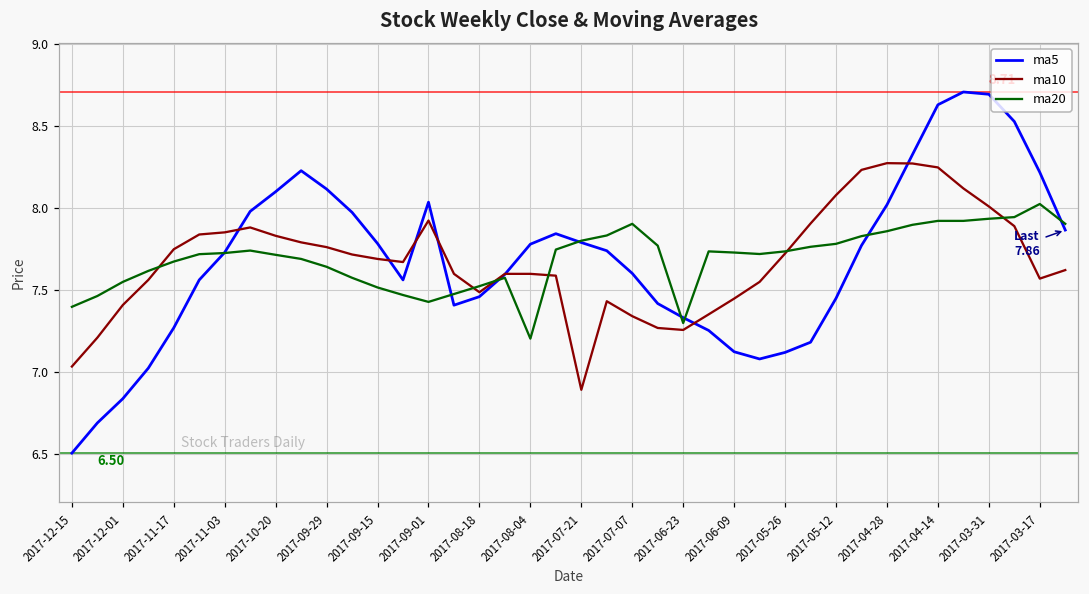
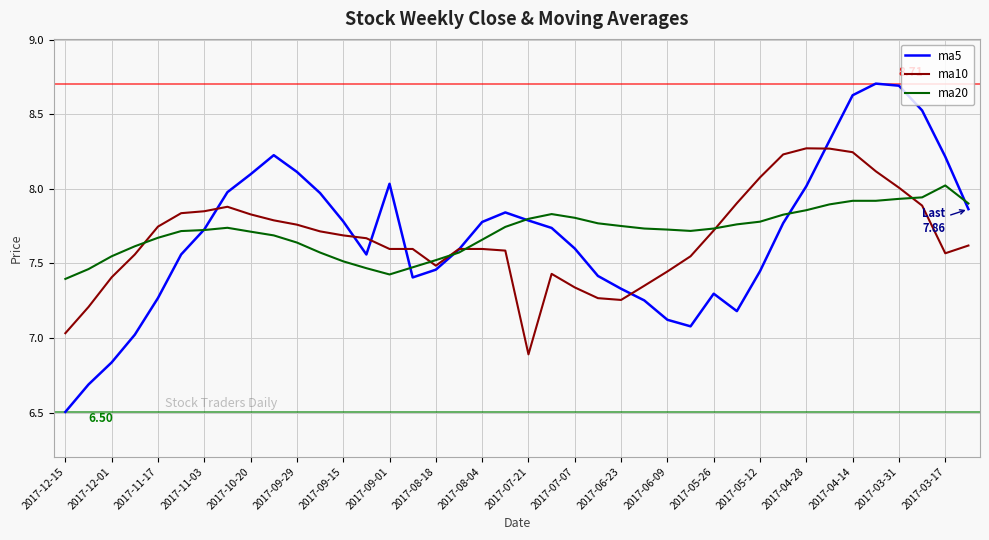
ma10, 2017-09-01: 7.92 -> 7.60
ma20, 2017-08-04: 7.20 -> 7.66
ma20, 2017-07-07: 7.90 -> 7.81
ma20, 2017-06-23: 7.30 -> 7.75
ma5, 2017-05-26: 7.12 -> 7.30
